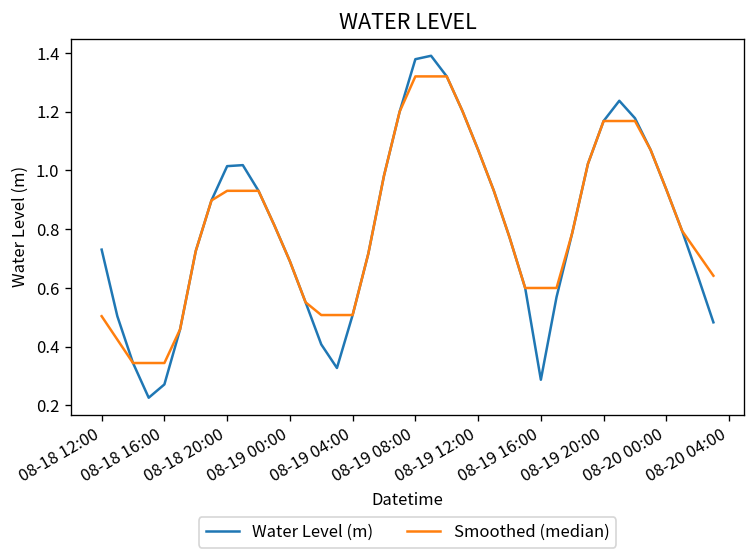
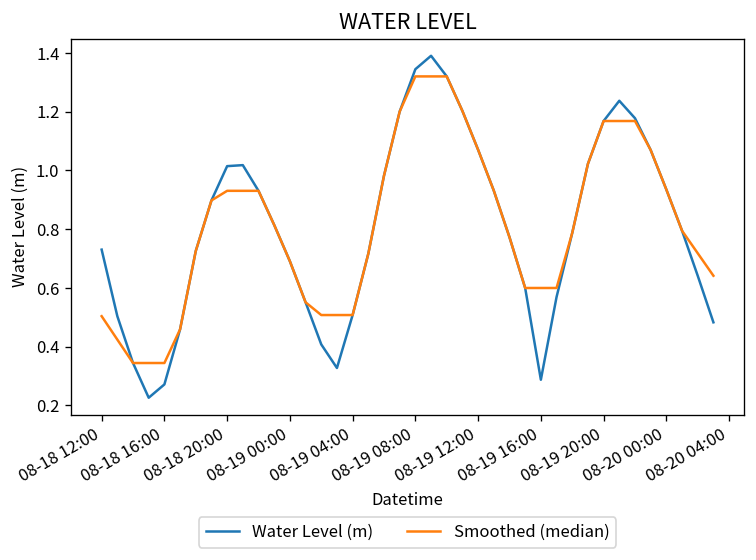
Water Level (m), 08-19 08:00: 1.38 -> 1.34
